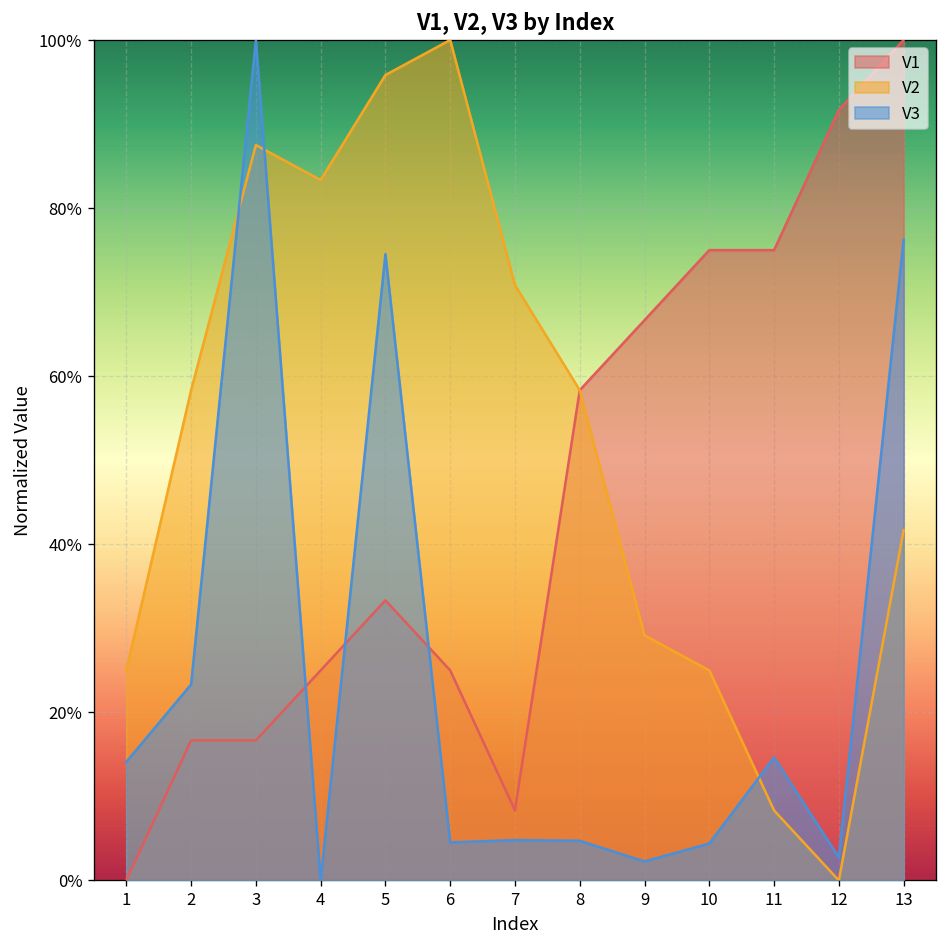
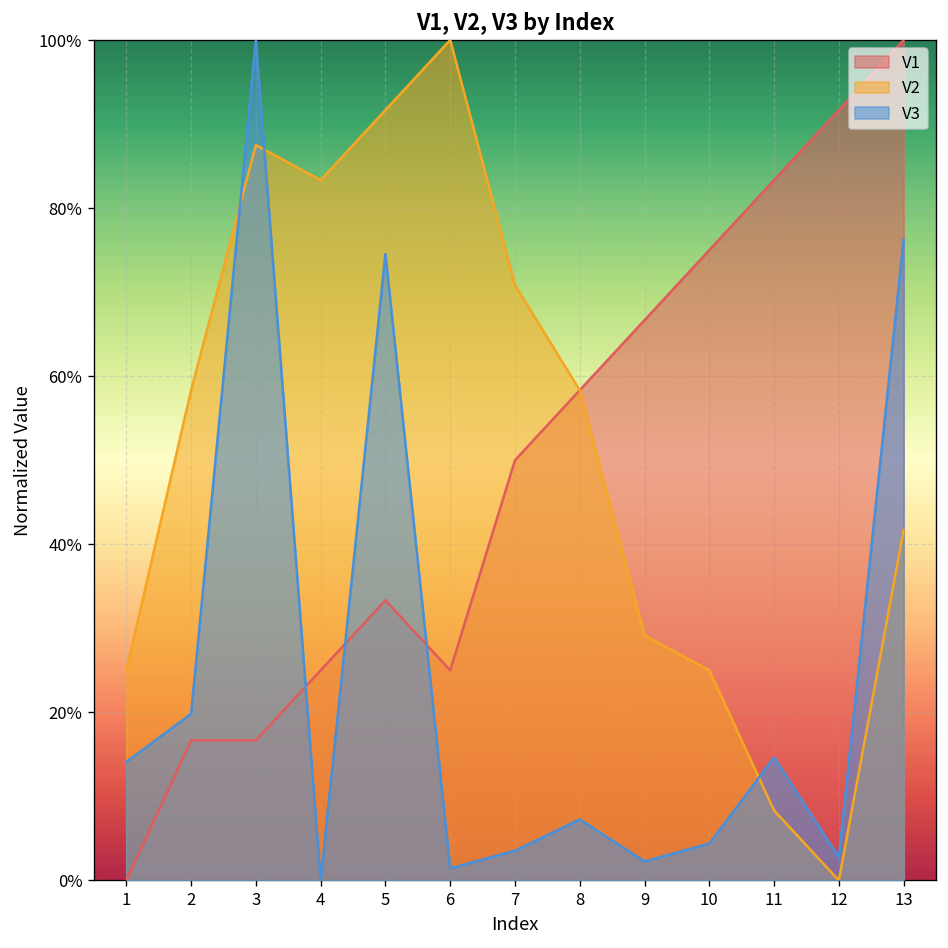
V3, 2: 23% -> 20%
V2, 5: 96% -> 92%
V3, 6: 5% -> 1%
V1, 7: 8% -> 50%
V3, 7: 5% -> 4%
V3, 8: 5% -> 7%
V1, 11: 75% -> 83%
